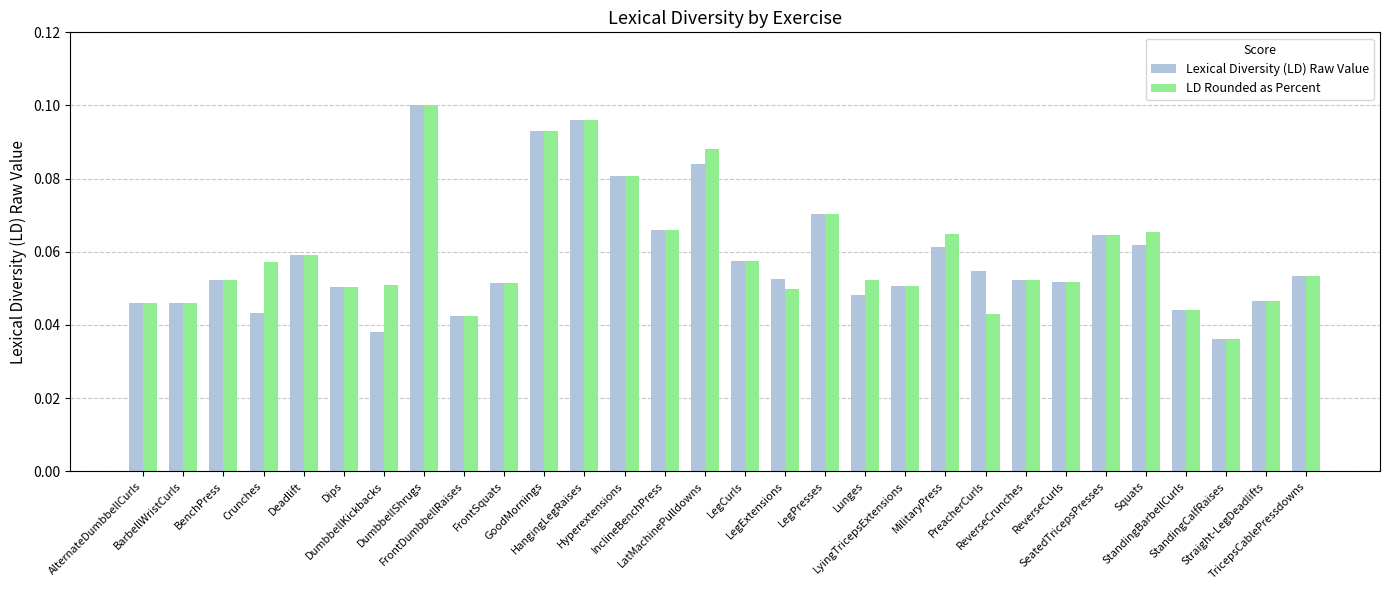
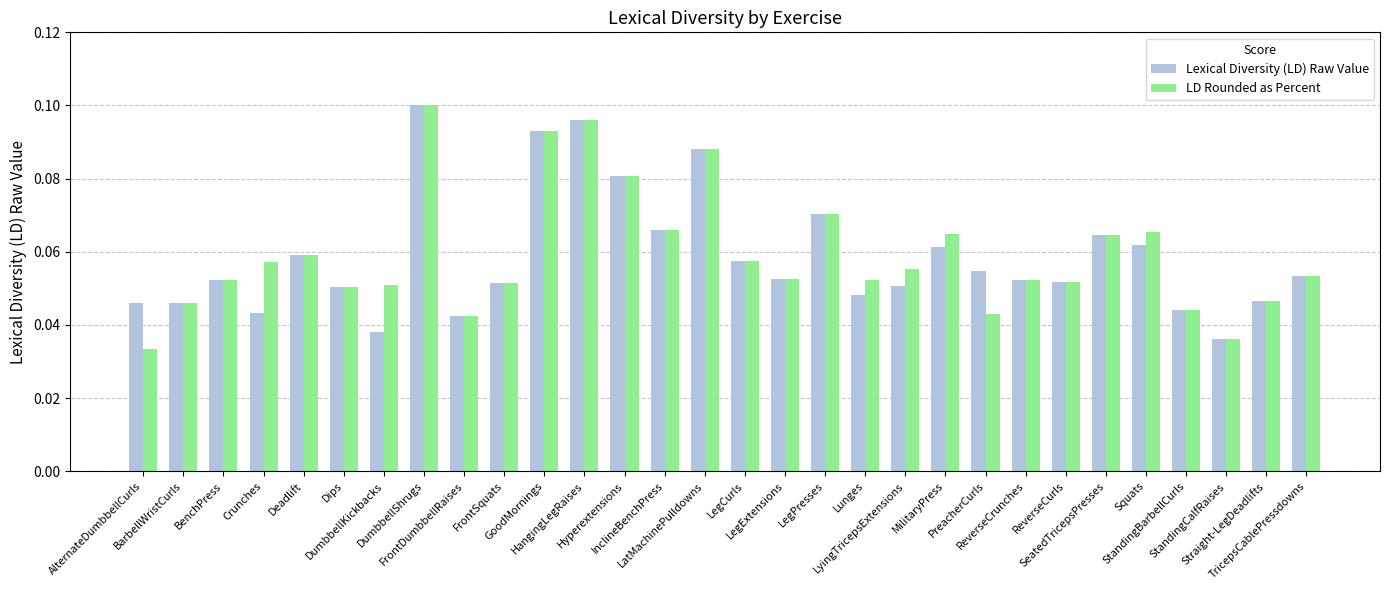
LD Rounded as Percent, AlternateDumbbellCurls: 0.046 -> 0.034
Lexical Diversity (LD) Raw Value, LatMachinePulldowns: 0.084 -> 0.088
LD Rounded as Percent, LegExtensions: 0.050 -> 0.053
LD Rounded as Percent, LyingTricepsExtensions: 0.051 -> 0.055
